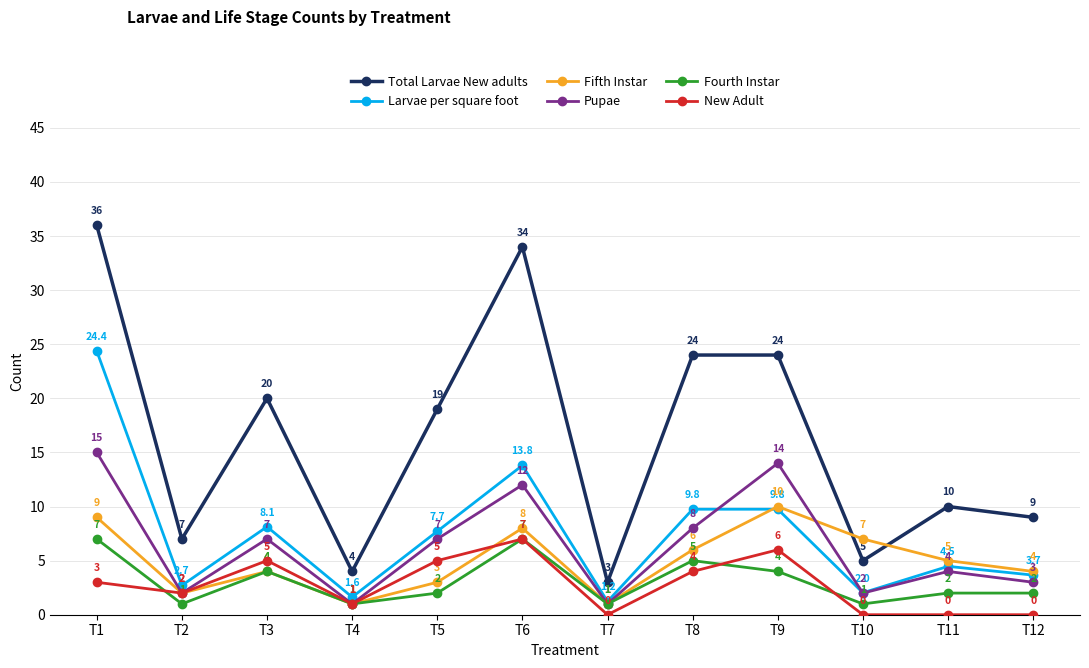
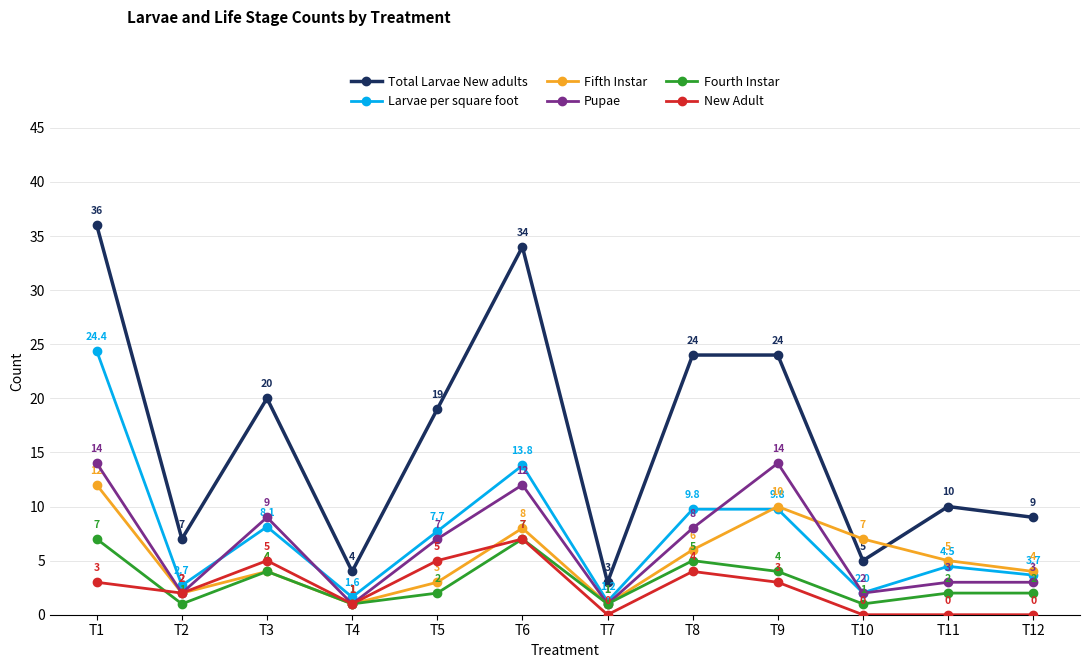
Fifth Instar, T1: 9 -> 12
Pupae, T1: 15 -> 14
Pupae, T3: 7 -> 9
New Adult, T9: 6 -> 3
Pupae, T11: 4 -> 3
